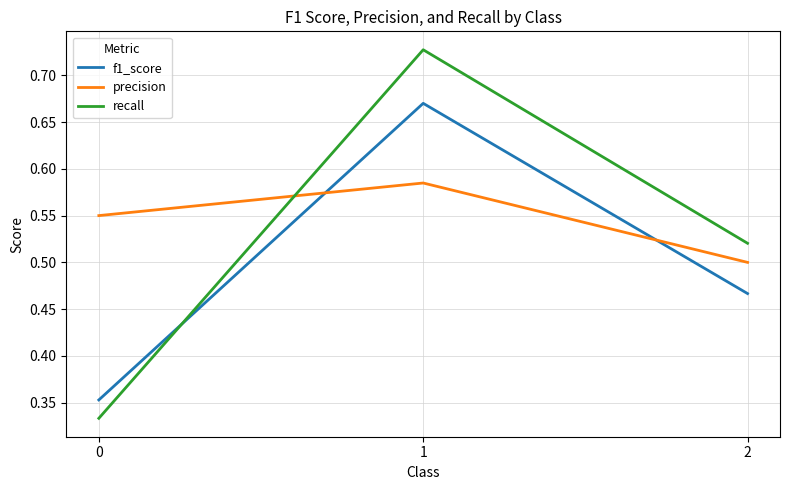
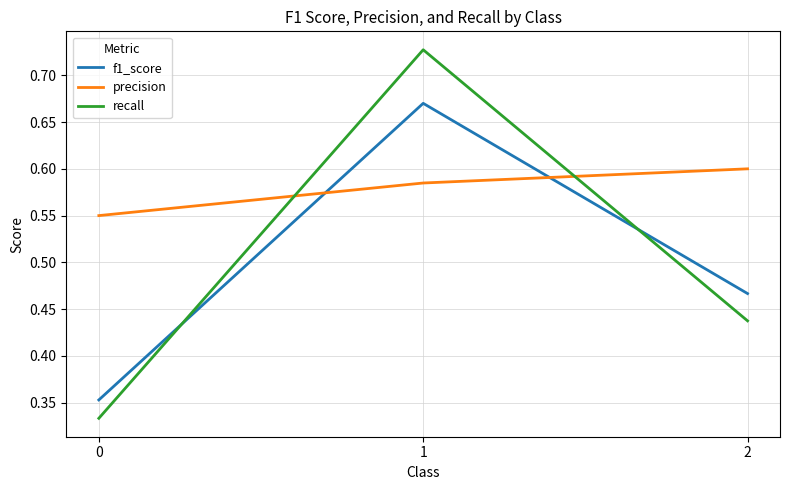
precision, 2: 0.5 -> 0.6
recall, 2: 0.52 -> 0.44
